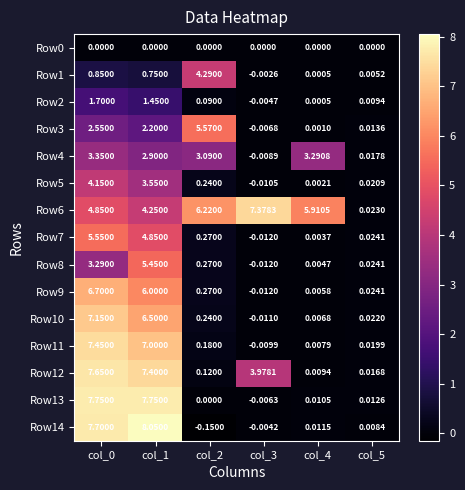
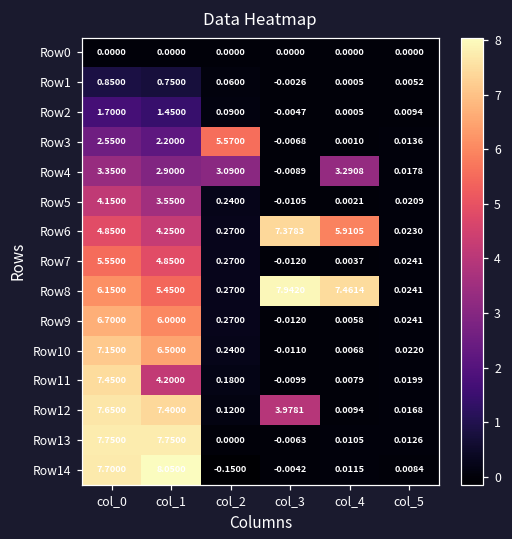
Row1, col_2: 4.2900 -> 0.0600
Row6, col_2: 6.2200 -> 0.2700
Row8, col_0: 3.2900 -> 6.1500
Row8, col_3: -0.0120 -> 7.9420
Row8, col_4: 0.0047 -> 7.4614
Row11, col_1: 7.0000 -> 4.2000
